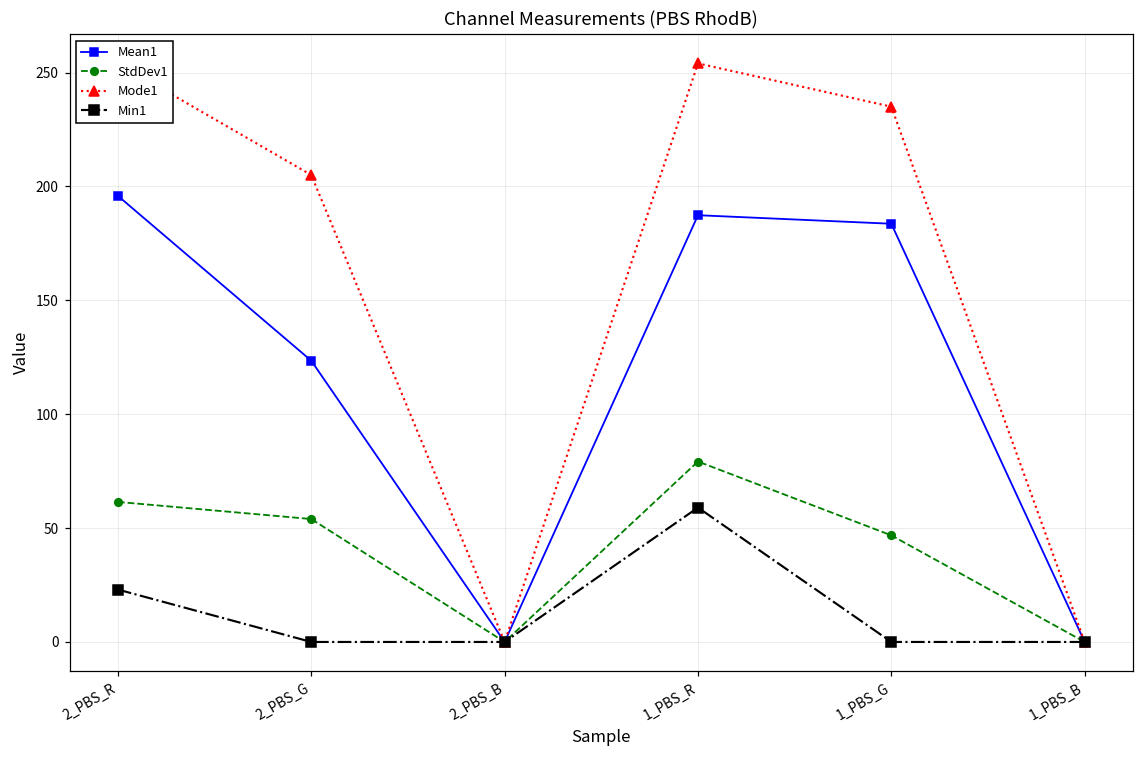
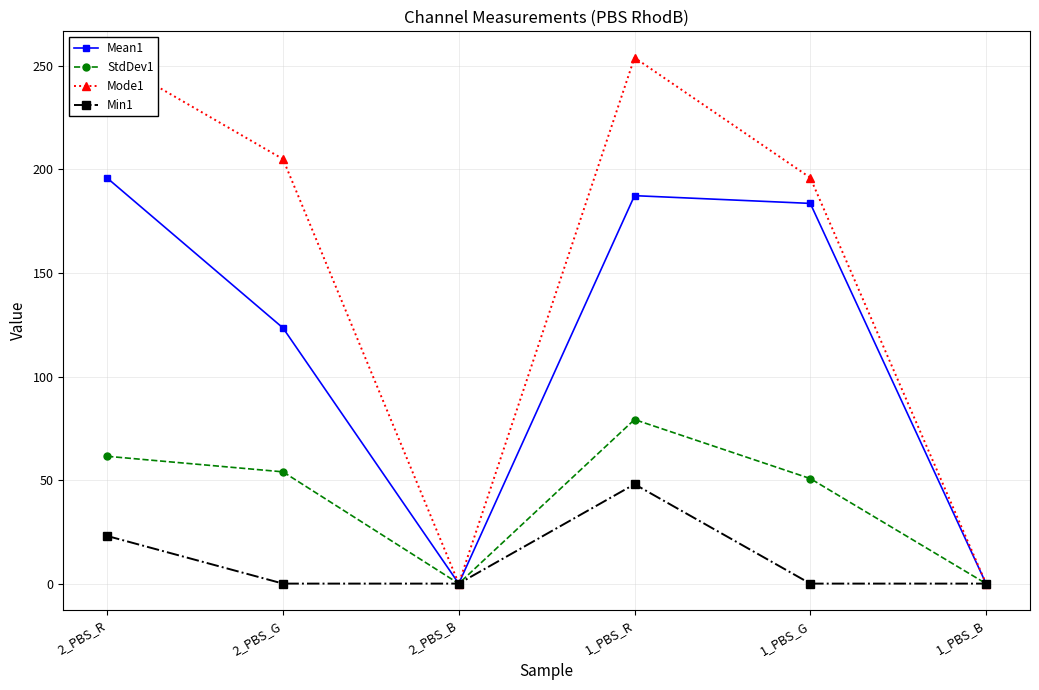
Min1, 1_PBS_R: 59 -> 48
StdDev1, 1_PBS_G: 47 -> 51
Mode1, 1_PBS_G: 235 -> 196
